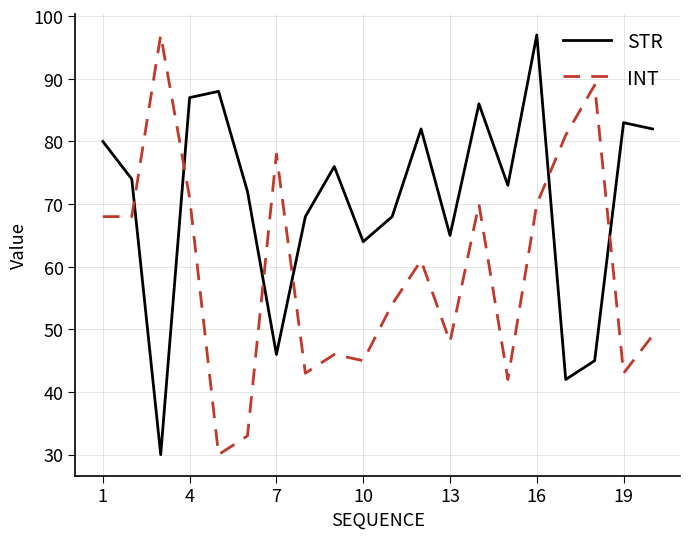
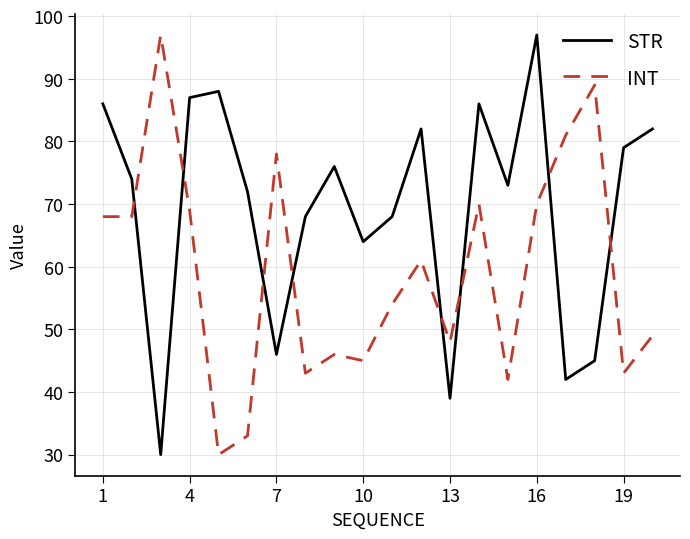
STR, 1: 80 -> 86
INT, 4: 71 -> 69
STR, 13: 65 -> 39
STR, 19: 83 -> 79
